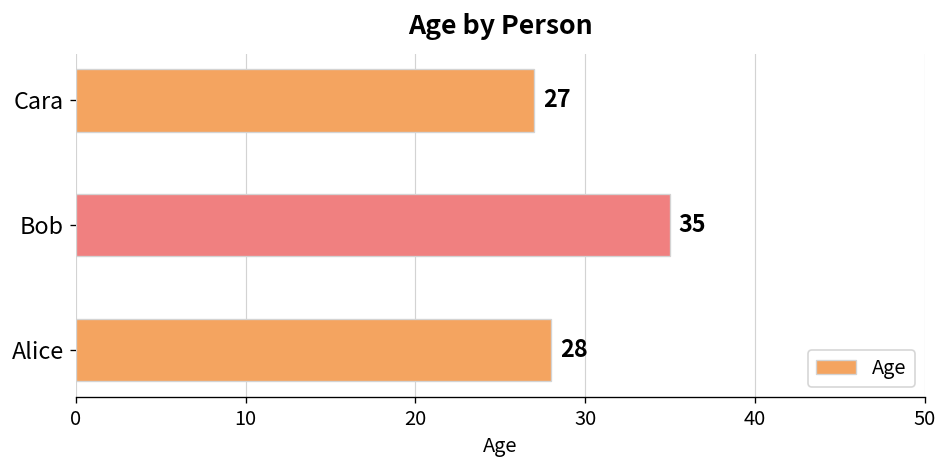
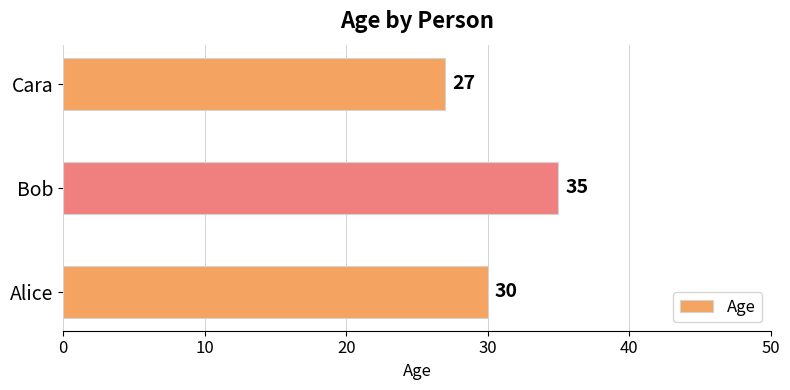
Alice: 28 -> 30
